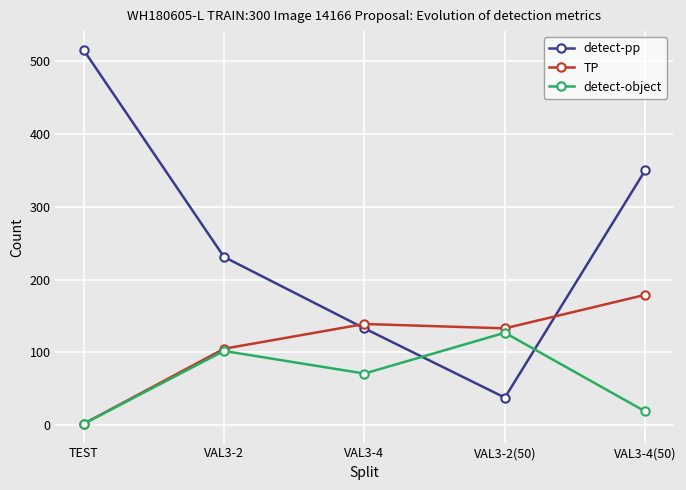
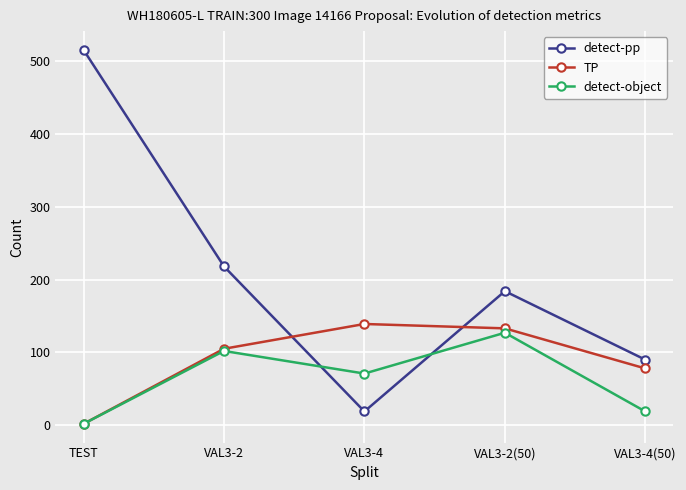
detect-pp, VAL3-2: 230 -> 220
detect-pp, VAL3-4: 130 -> 20
detect-pp, VAL3-2(50): 40 -> 180
detect-pp, VAL3-4(50): 350 -> 90
TP, VAL3-4(50): 180 -> 80
